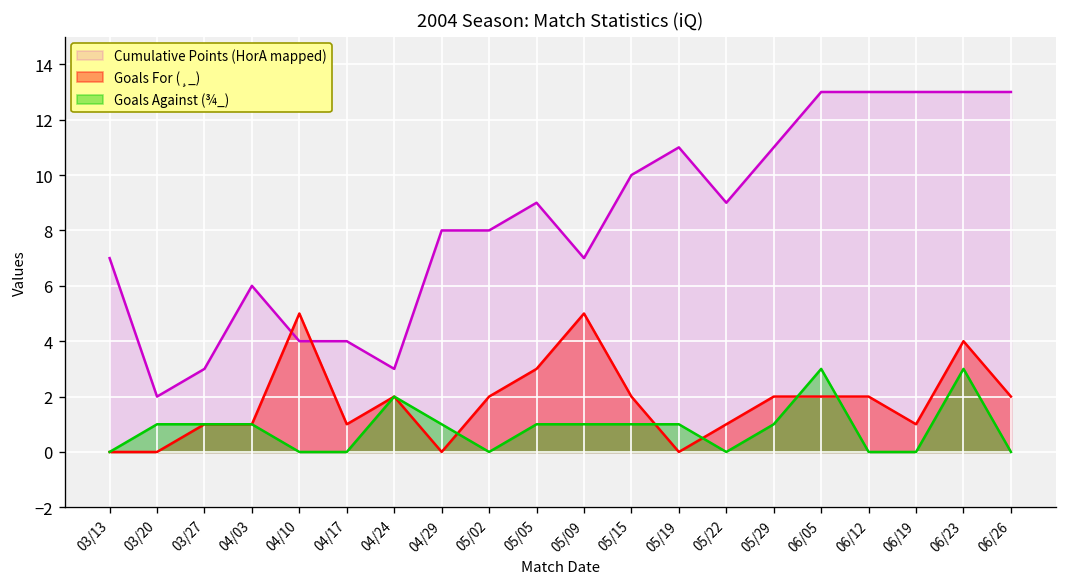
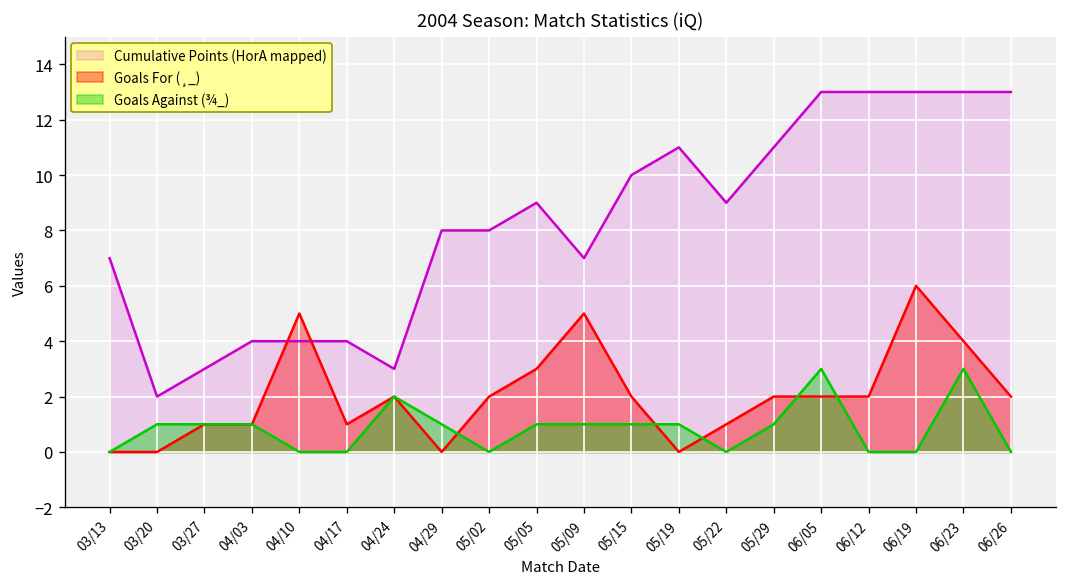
Cumulative Points (HorA mapped), 04/03: 6 -> 4
Goals For (¸_), 06/19: 1 -> 6
